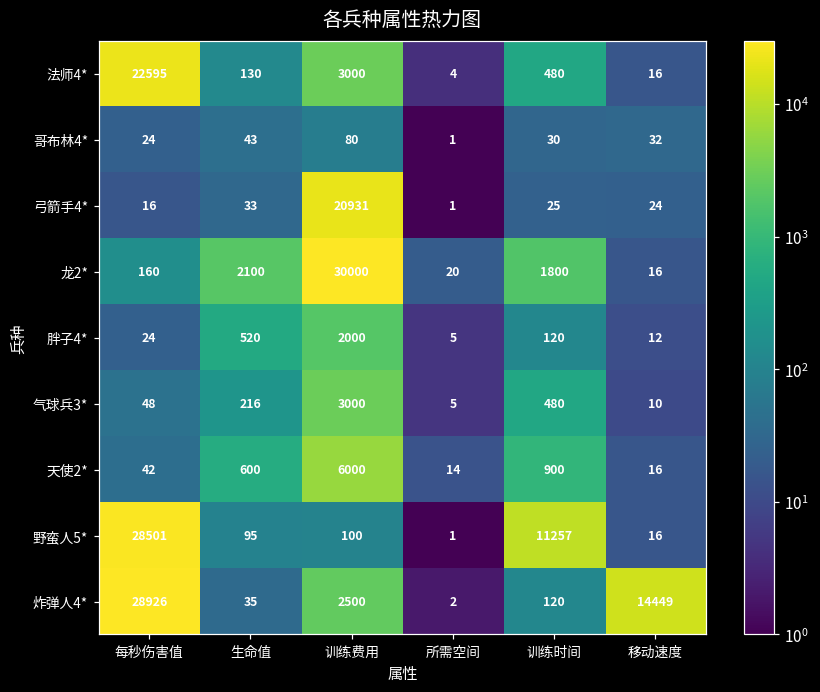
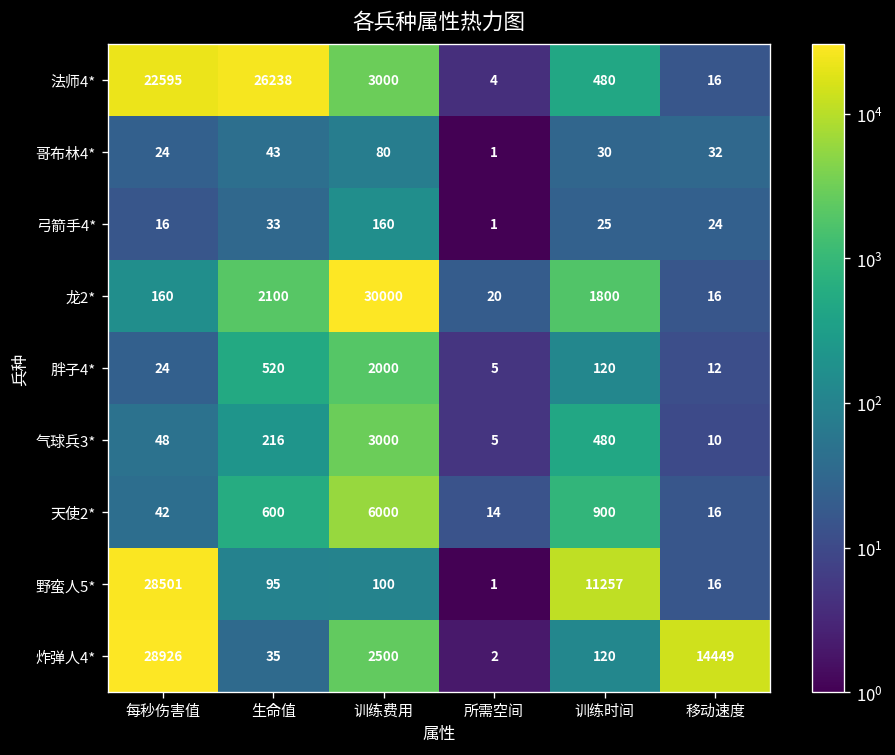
法师4*, 生命值: 130 -> 26238
弓箭手4*, 训练费用: 20931 -> 160
